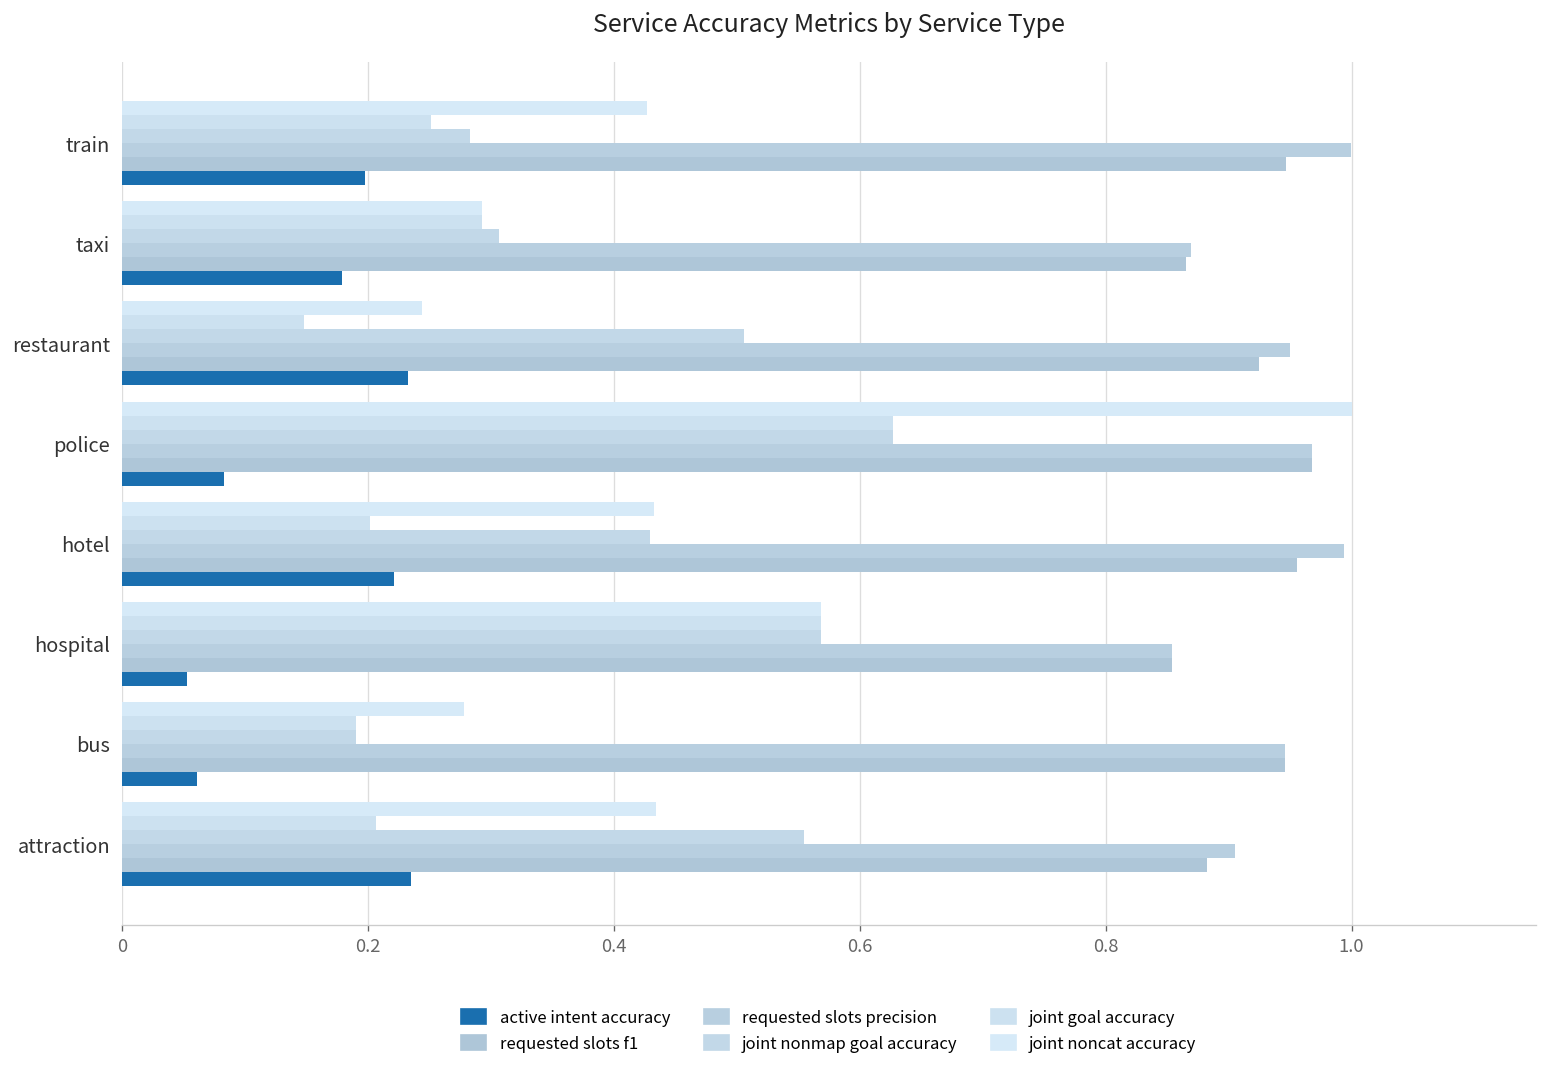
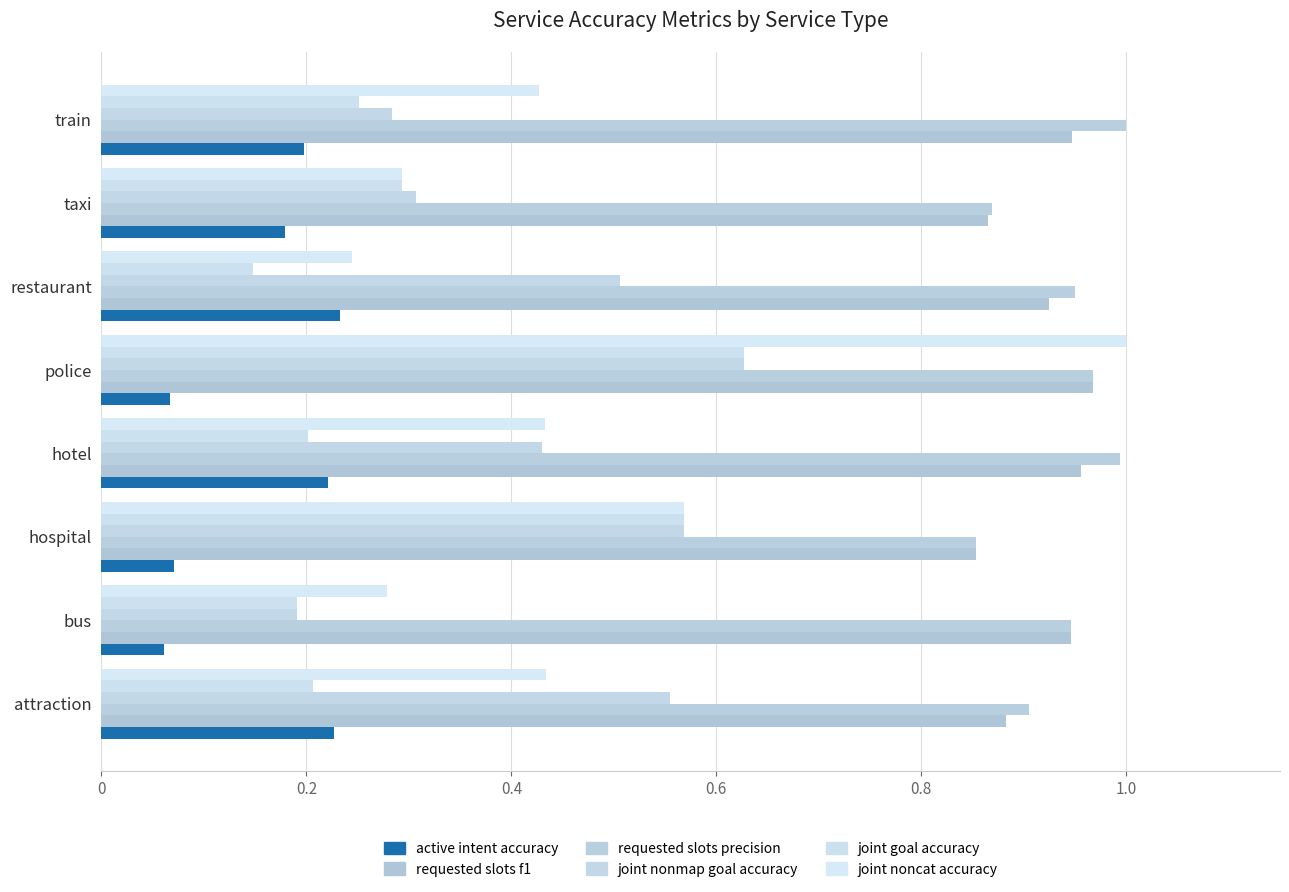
active intent accuracy, police: 0.083 -> 0.067
active intent accuracy, hospital: 0.053 -> 0.070
active intent accuracy, attraction: 0.236 -> 0.227
